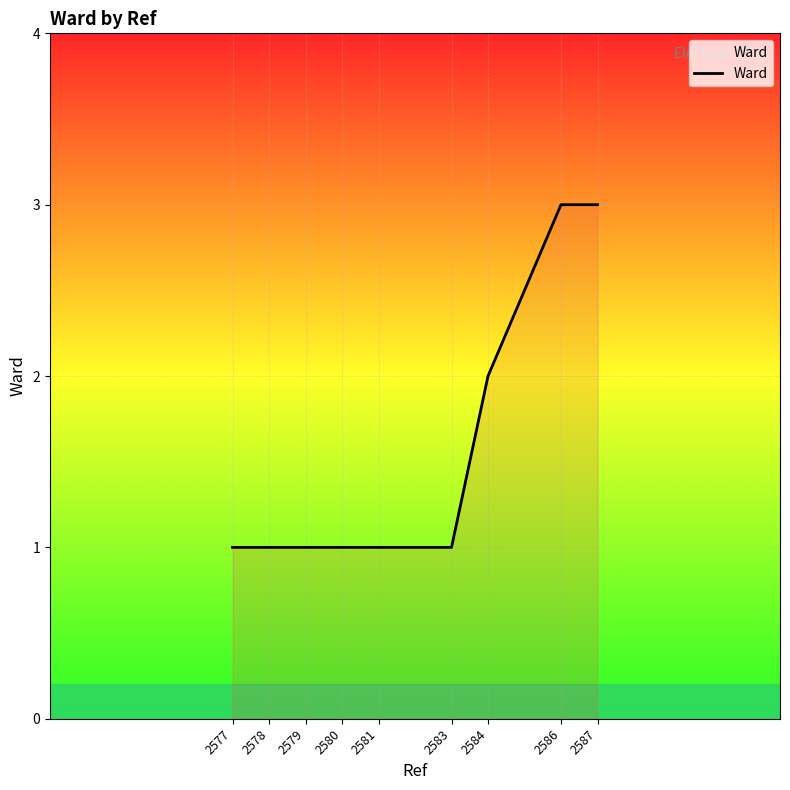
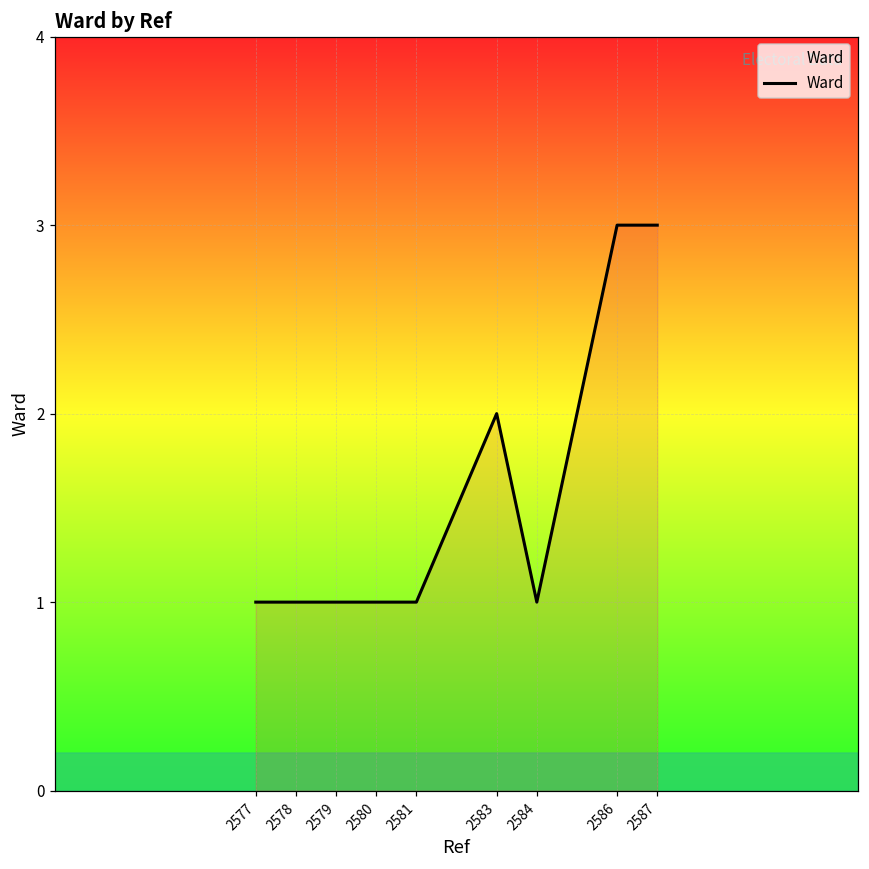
2583: 1 -> 2
2584: 2 -> 1
